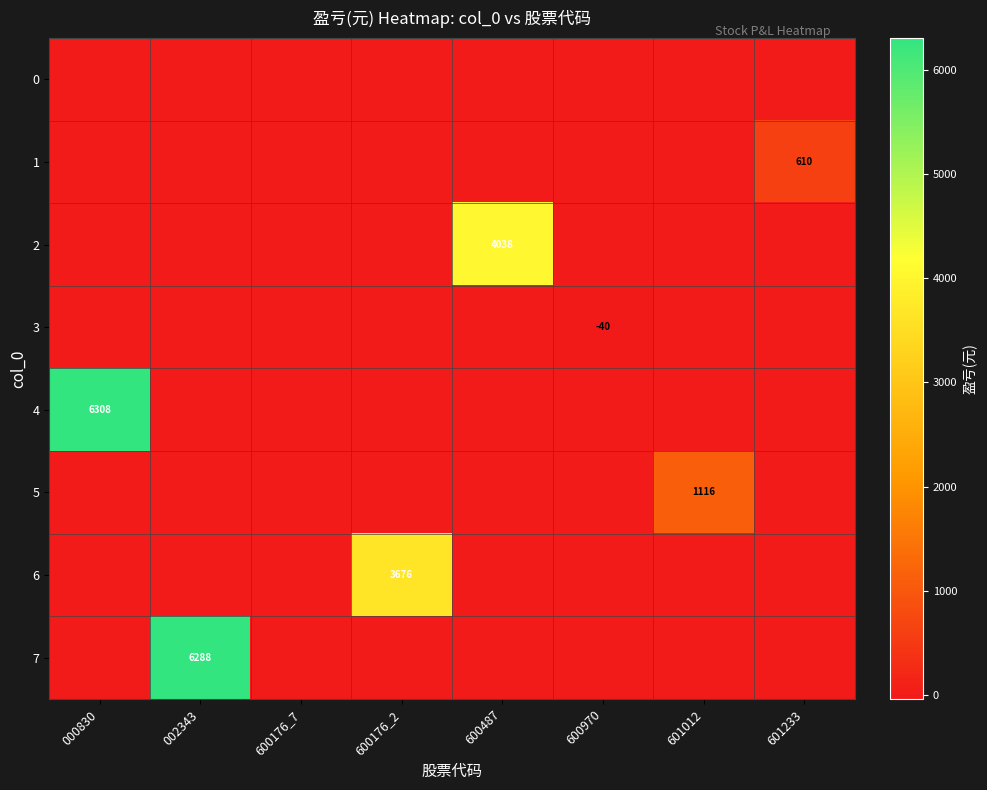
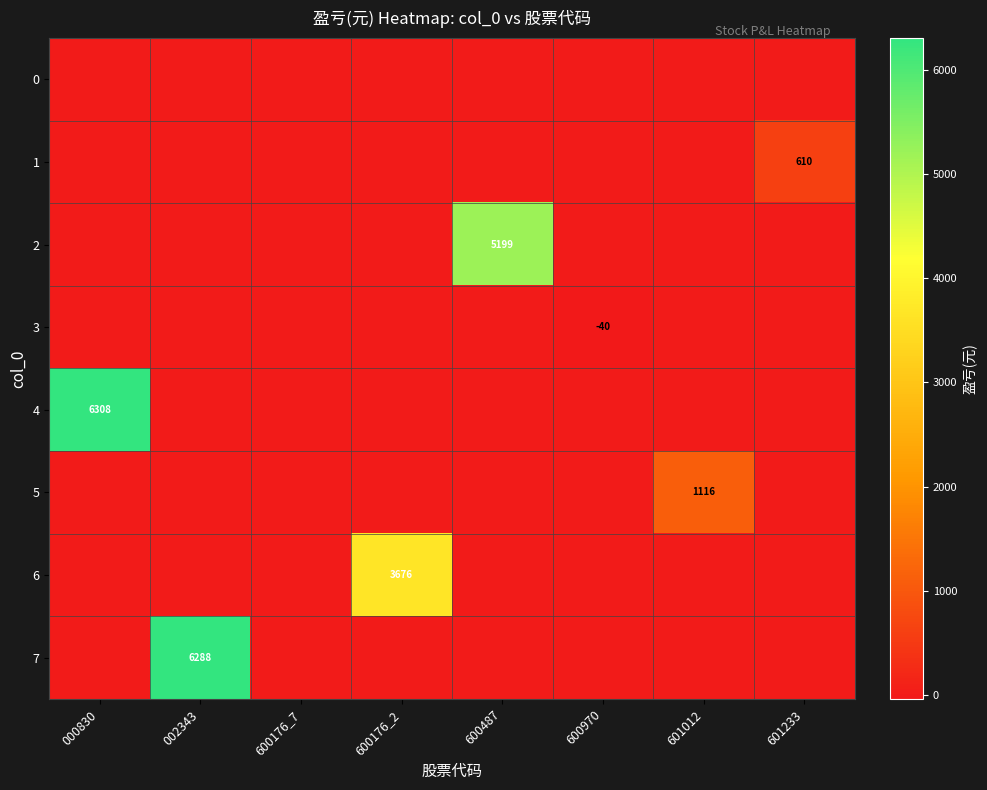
2, 600487: 4038 -> 5199
